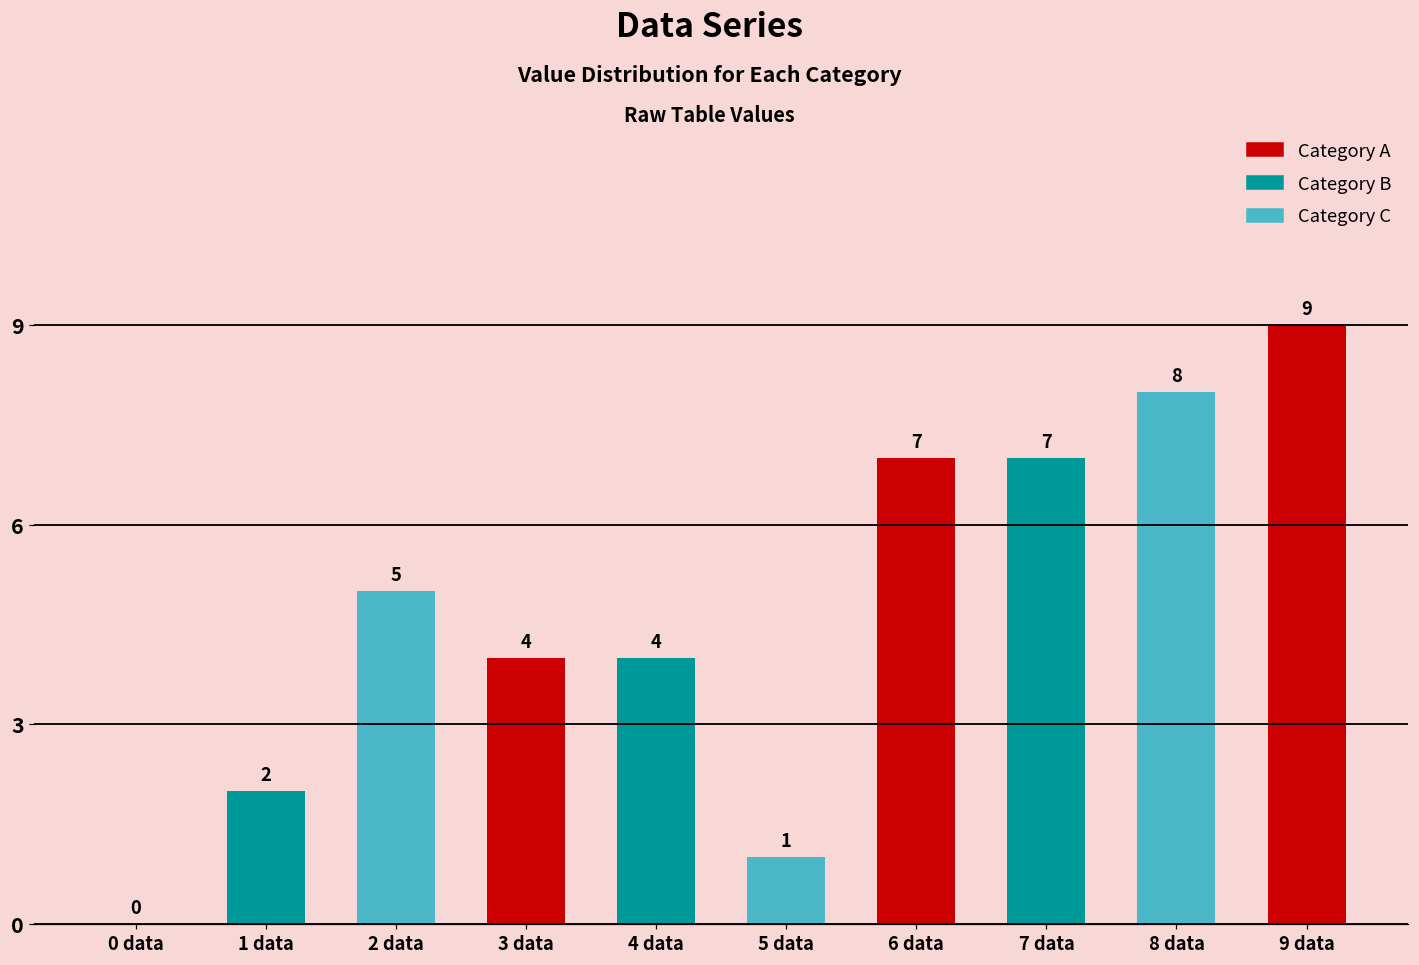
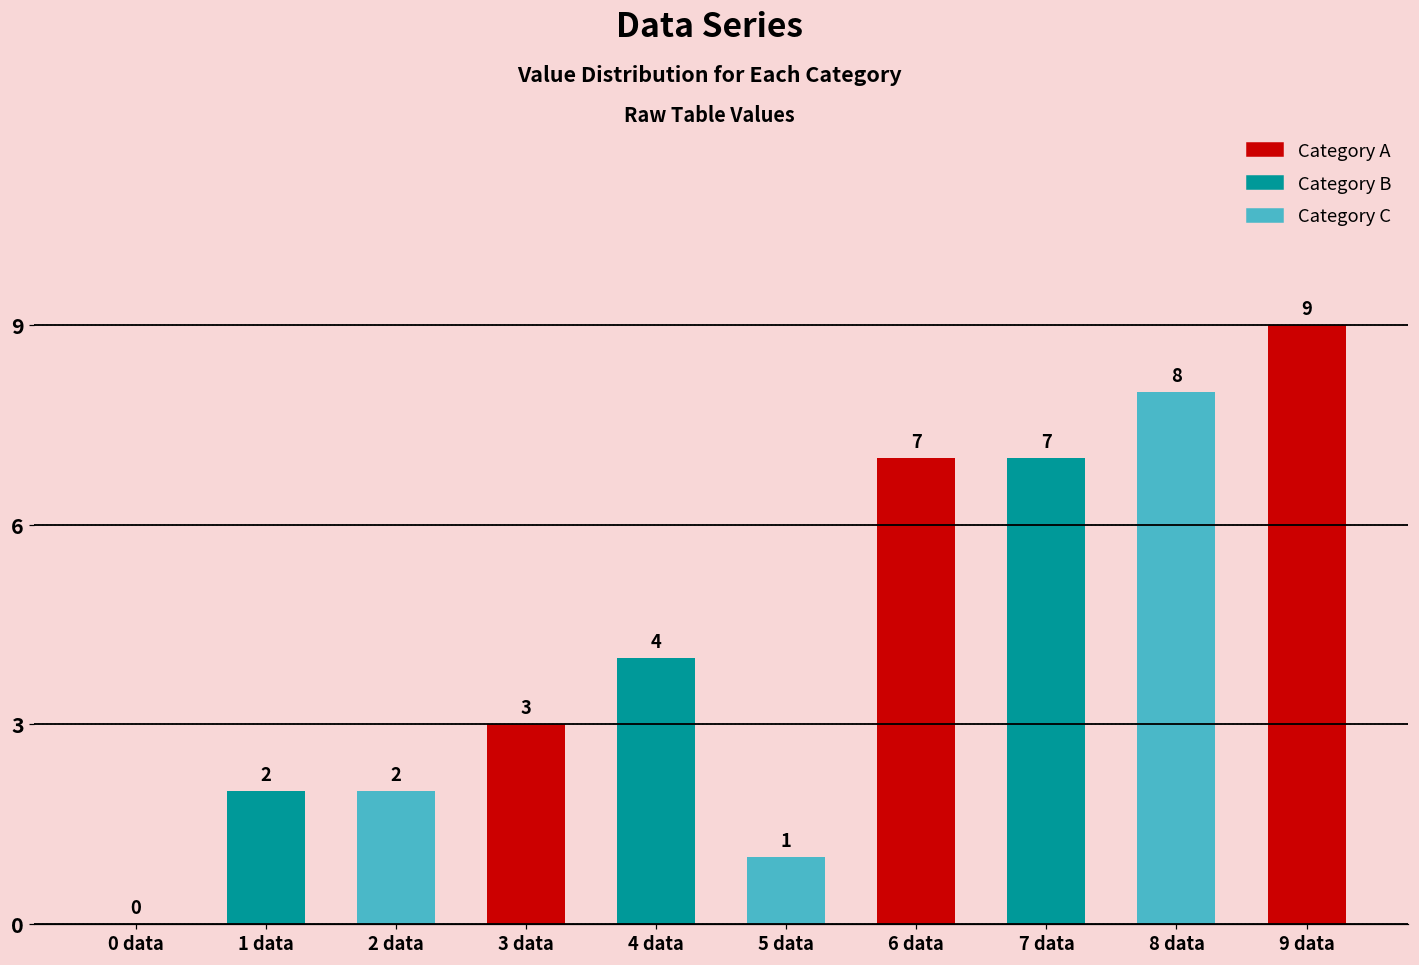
2 data: 5 -> 2
3 data: 4 -> 3
